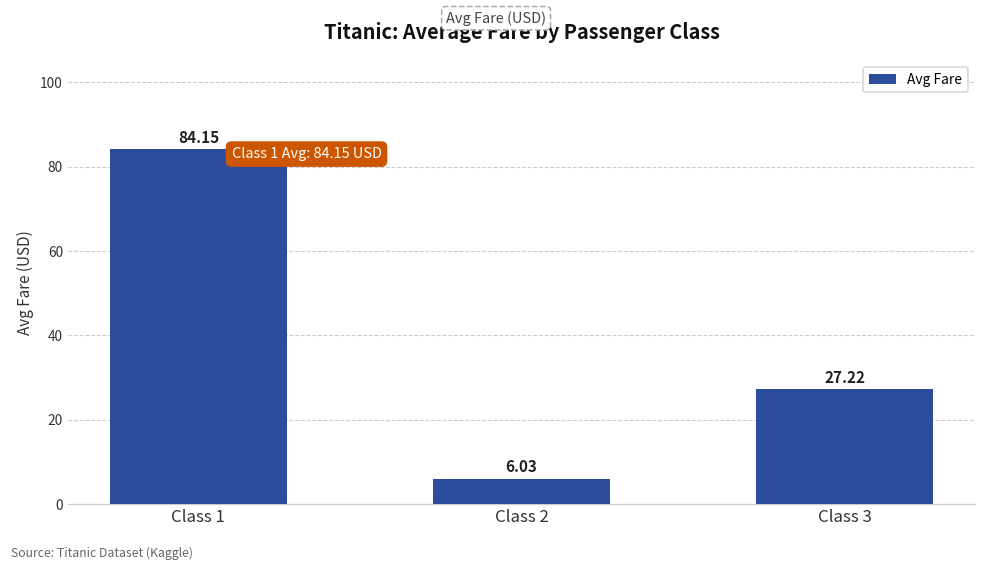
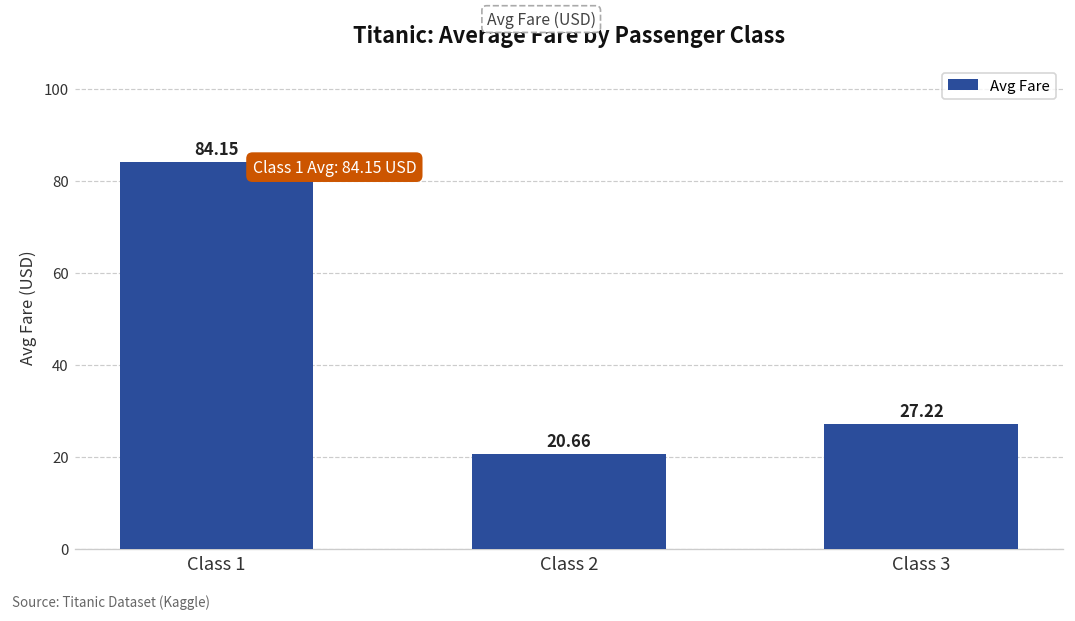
Class 2: 6.03 -> 20.66
